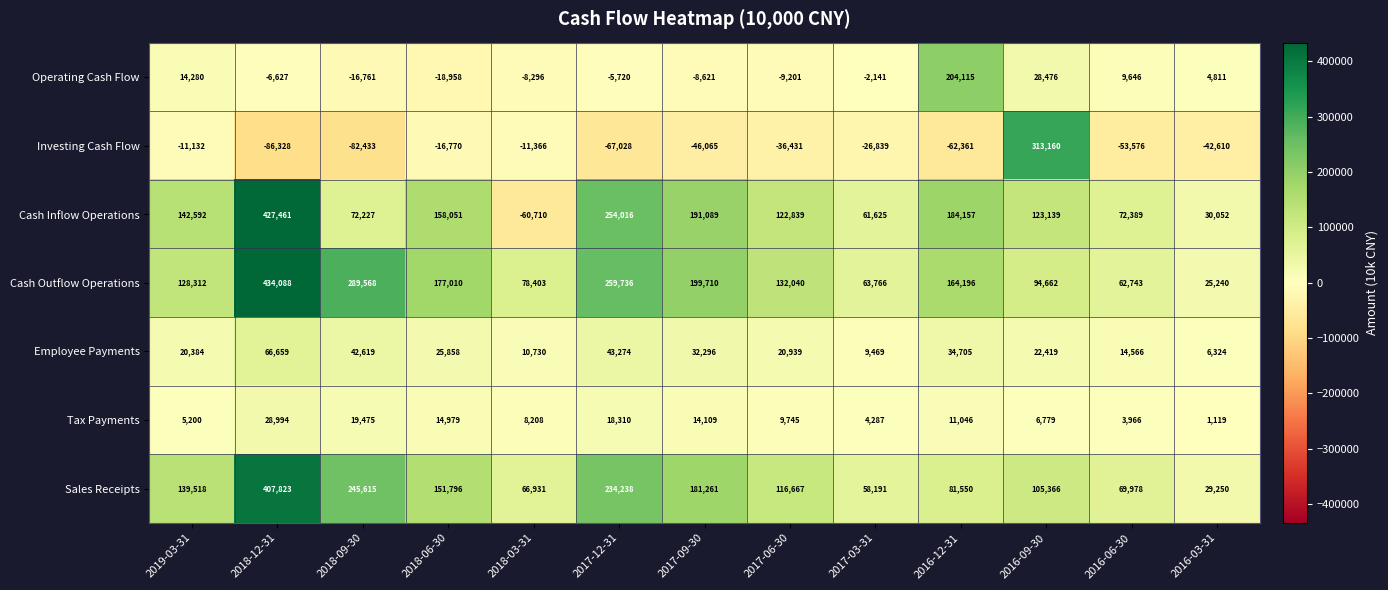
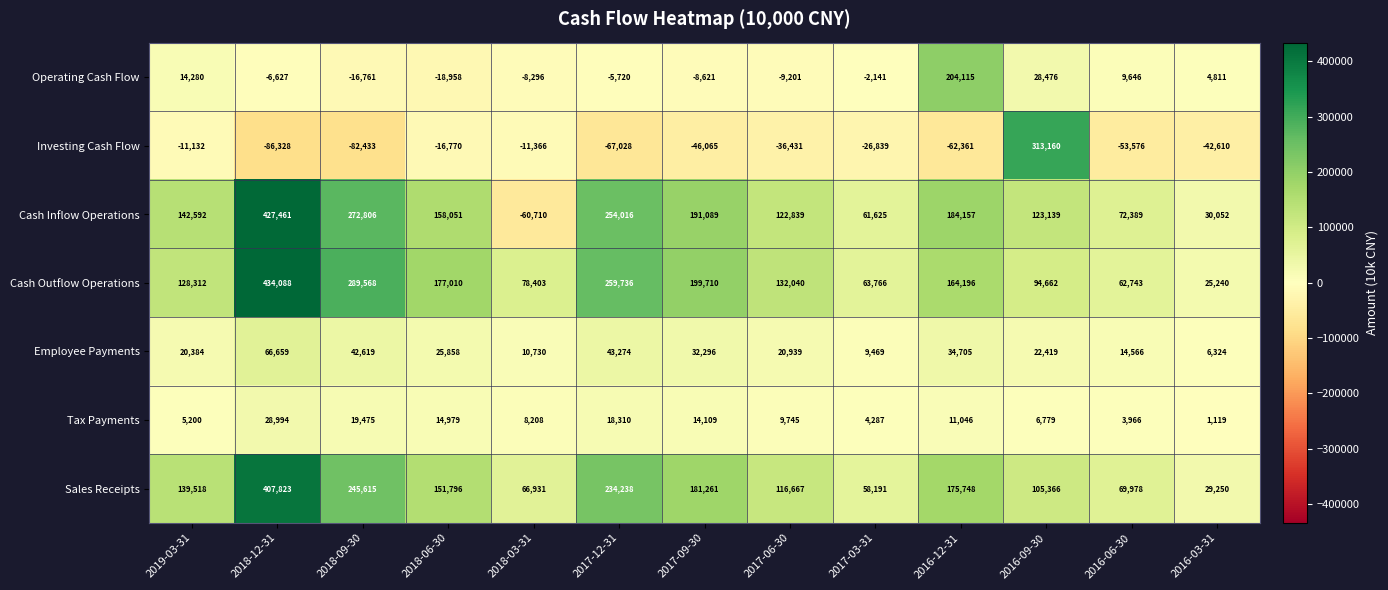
Cash Inflow Operations, 2018-09-30: 72,227 -> 272,806
Sales Receipts, 2016-12-31: 81,550 -> 175,748
